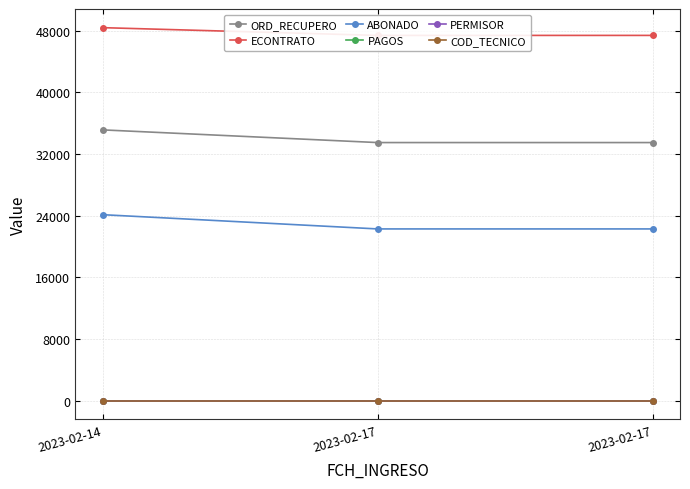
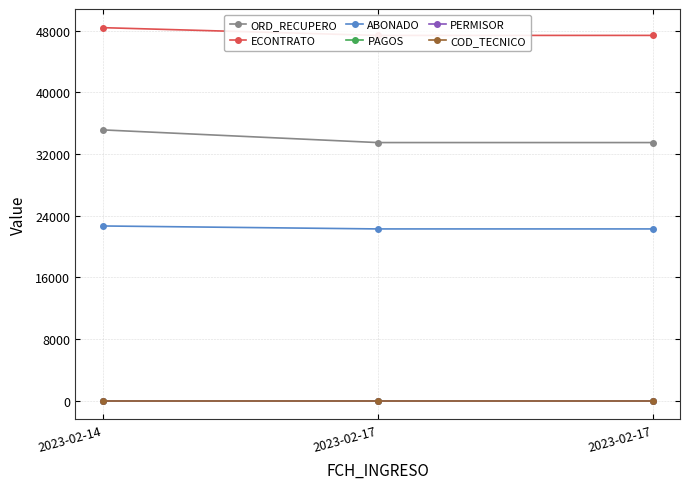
ABONADO, 2023-02-14: 24000 -> 23000
